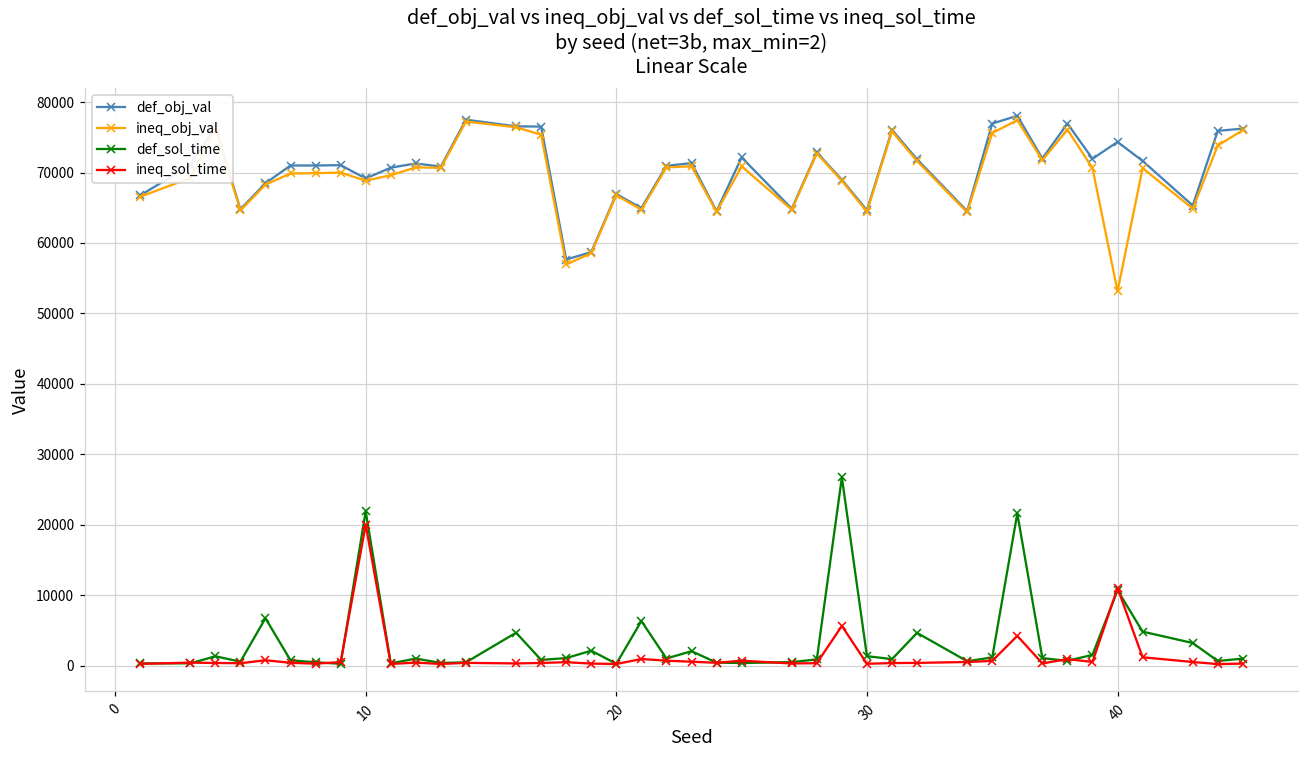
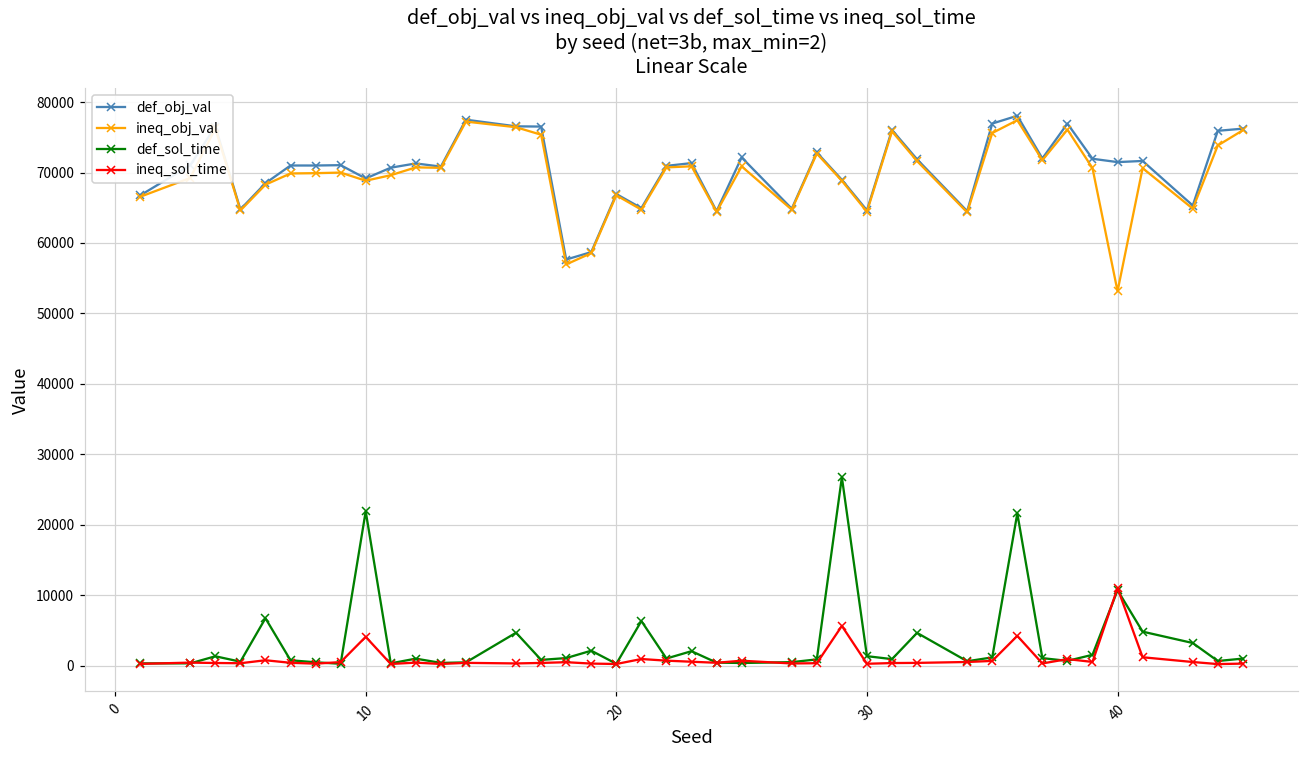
ineq_sol_time, 10: 20000 -> 4000
def_obj_val, 40: 74000 -> 71000
